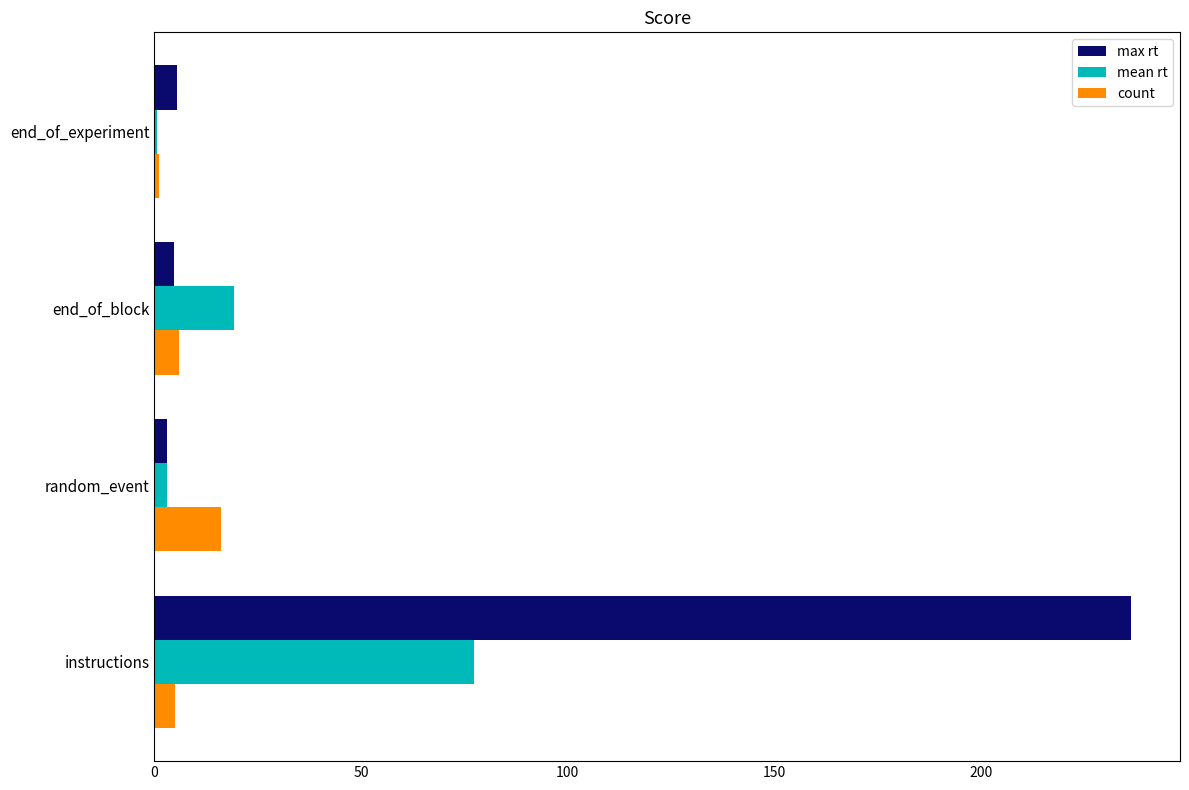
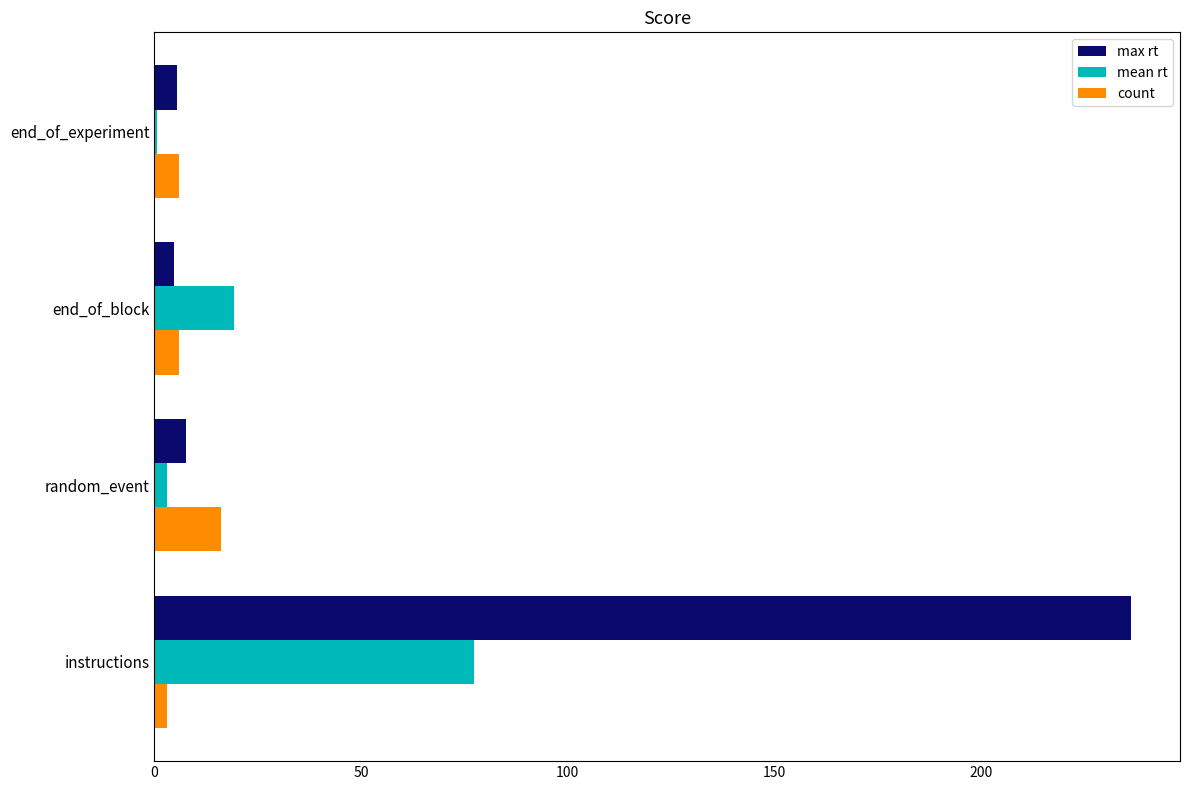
count, end_of_experiment: 1 -> 6
max rt, random_event: 3 -> 8
count, instructions: 5 -> 3
